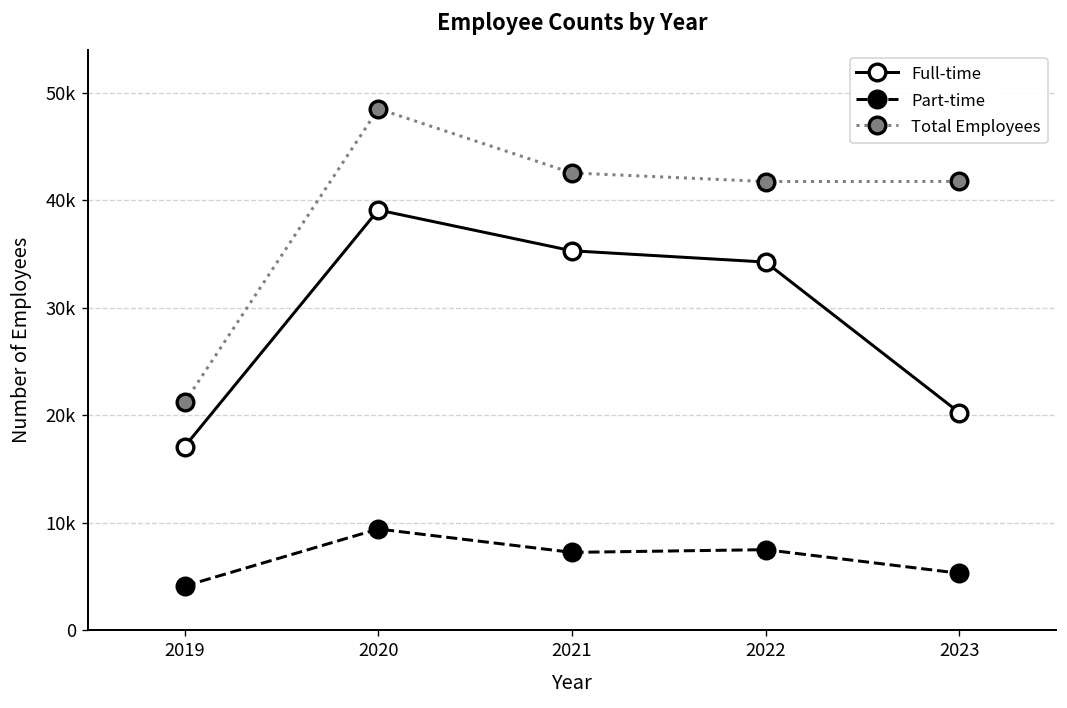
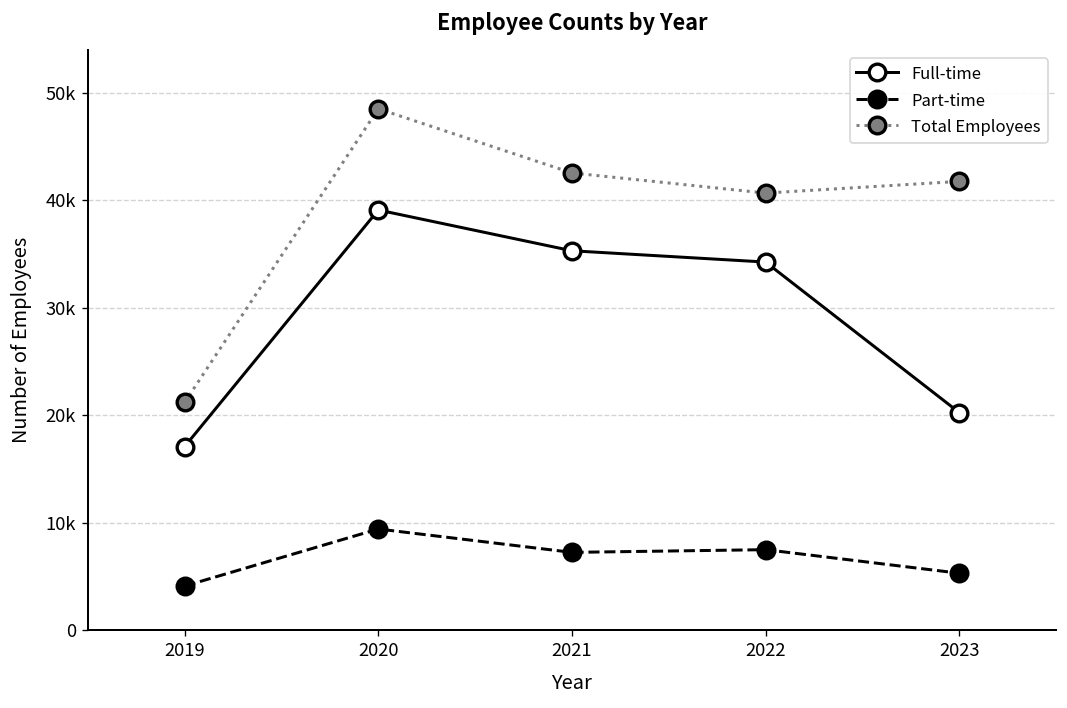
Total Employees, 2022: 42000 -> 41000
